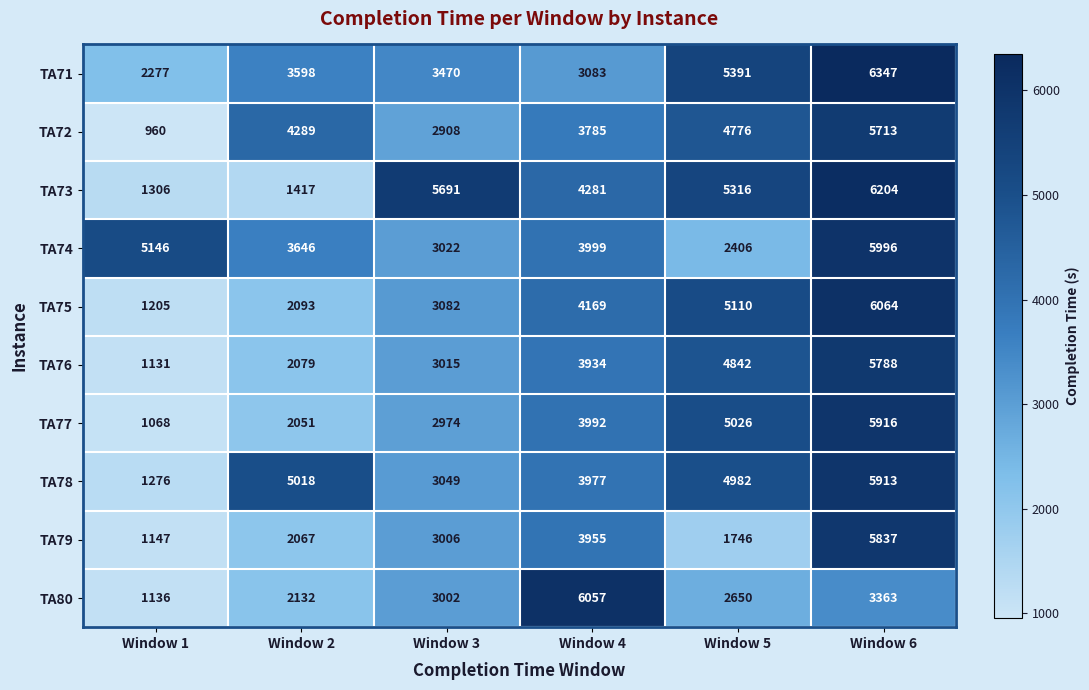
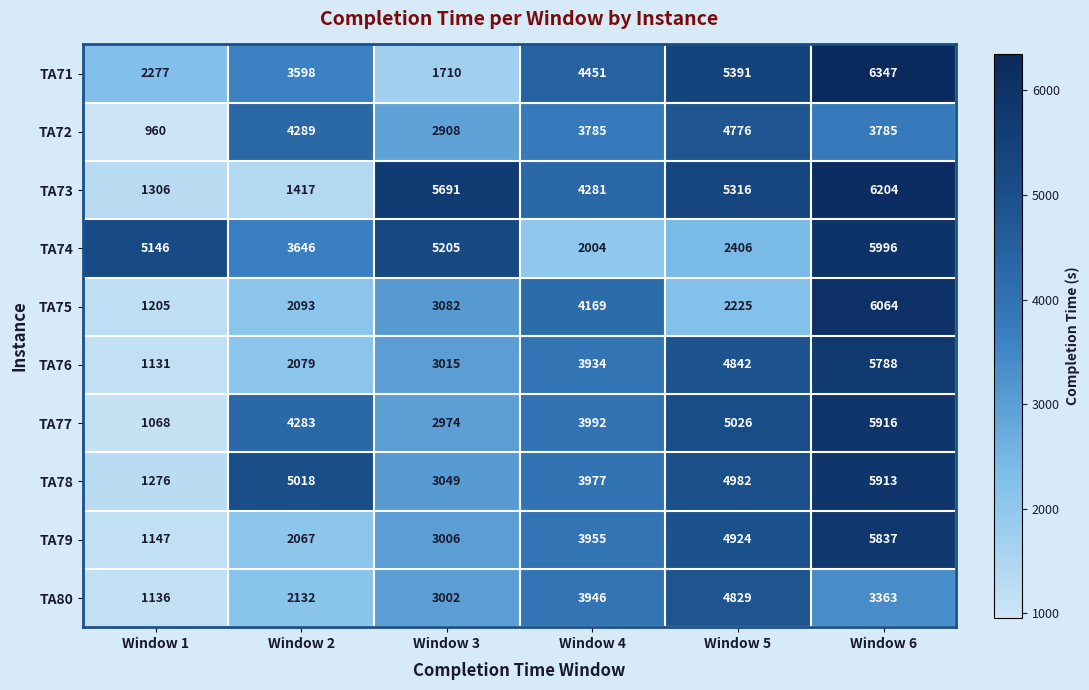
TA71, Window 3: 3470 -> 1710
TA71, Window 4: 3083 -> 4451
TA72, Window 6: 5713 -> 3785
TA74, Window 3: 3022 -> 5205
TA74, Window 4: 3999 -> 2004
TA75, Window 5: 5110 -> 2225
TA77, Window 2: 2051 -> 4283
TA79, Window 5: 1746 -> 4924
TA80, Window 4: 6057 -> 3946
TA80, Window 5: 2650 -> 4829
